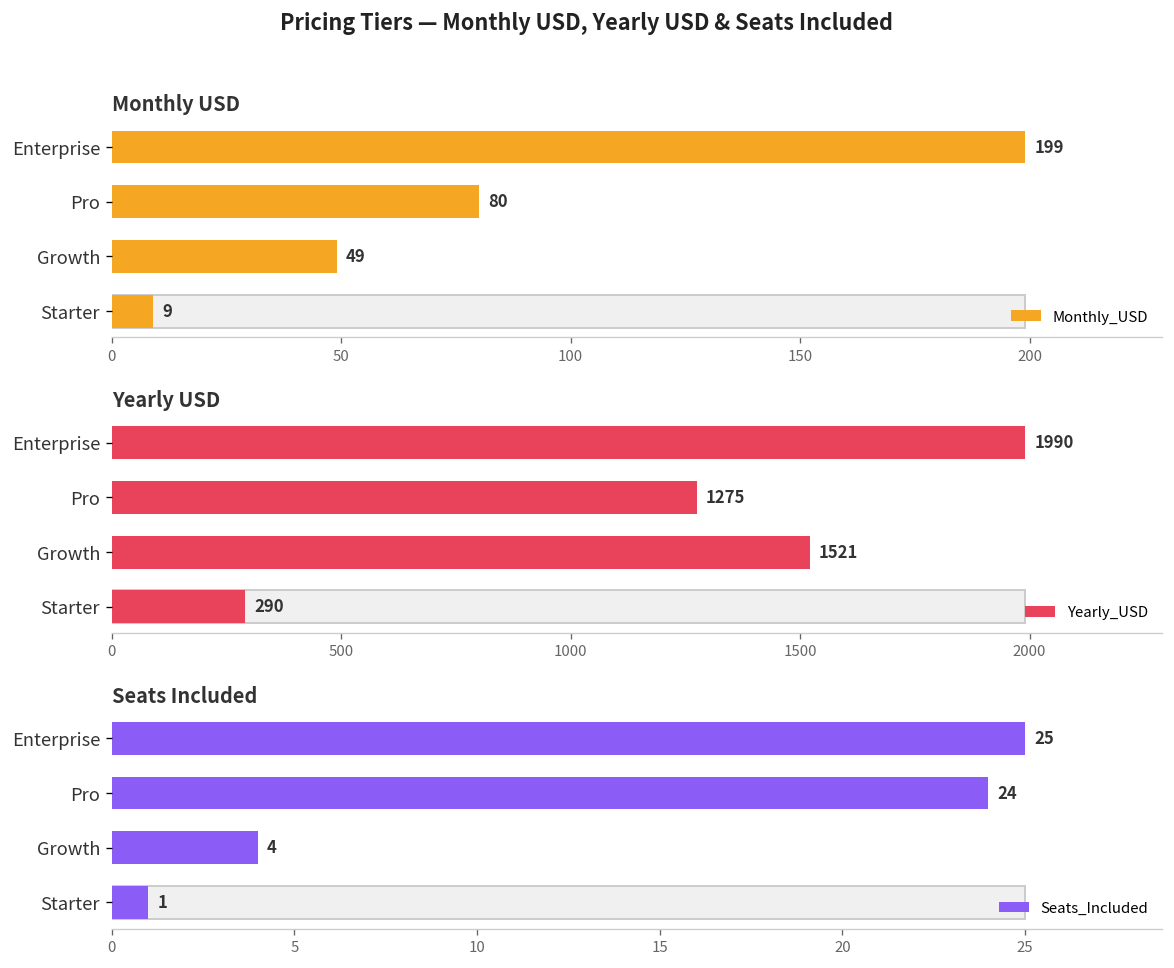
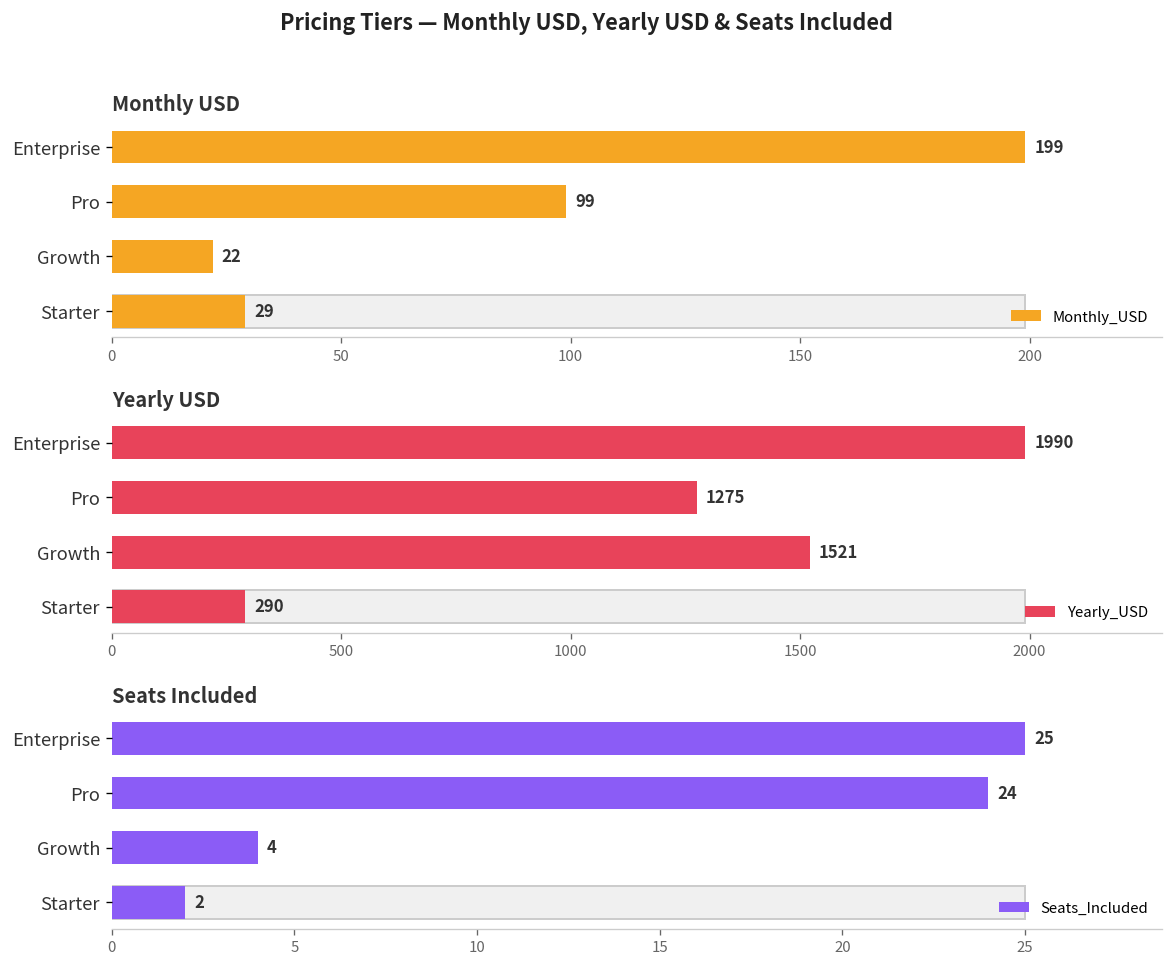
Monthly USD, Monthly_USD, Pro: 80 -> 99
Monthly USD, Monthly_USD, Growth: 49 -> 22
Monthly USD, Monthly_USD, Starter: 9 -> 29
Seats Included, Seats_Included, Starter: 1 -> 2
